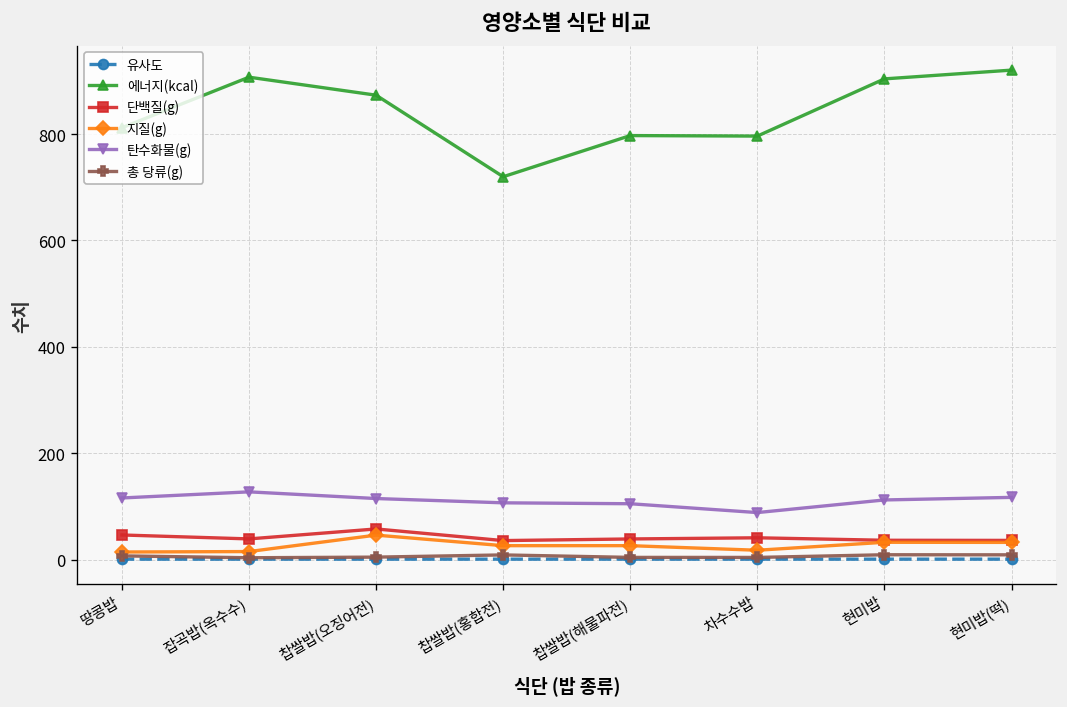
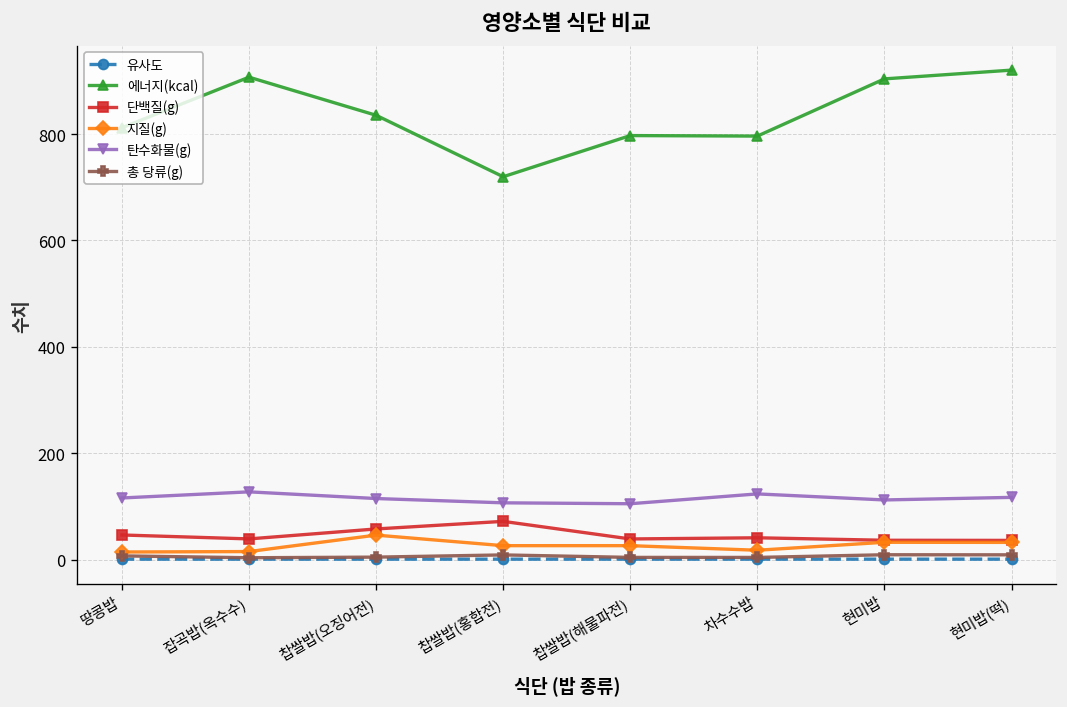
에너지(kcal), 찹쌀밥(오징어전): 870 -> 840
단백질(g), 찹쌀밥(홍합전): 40 -> 70
탄수화물(g), 차수수밥: 90 -> 120
